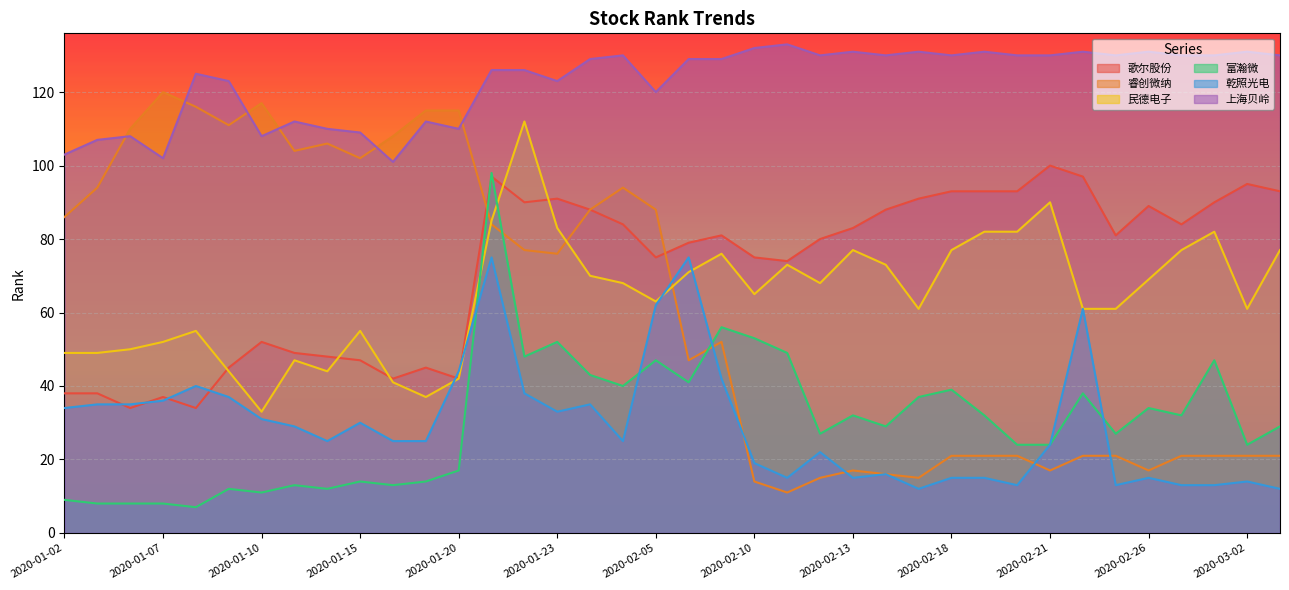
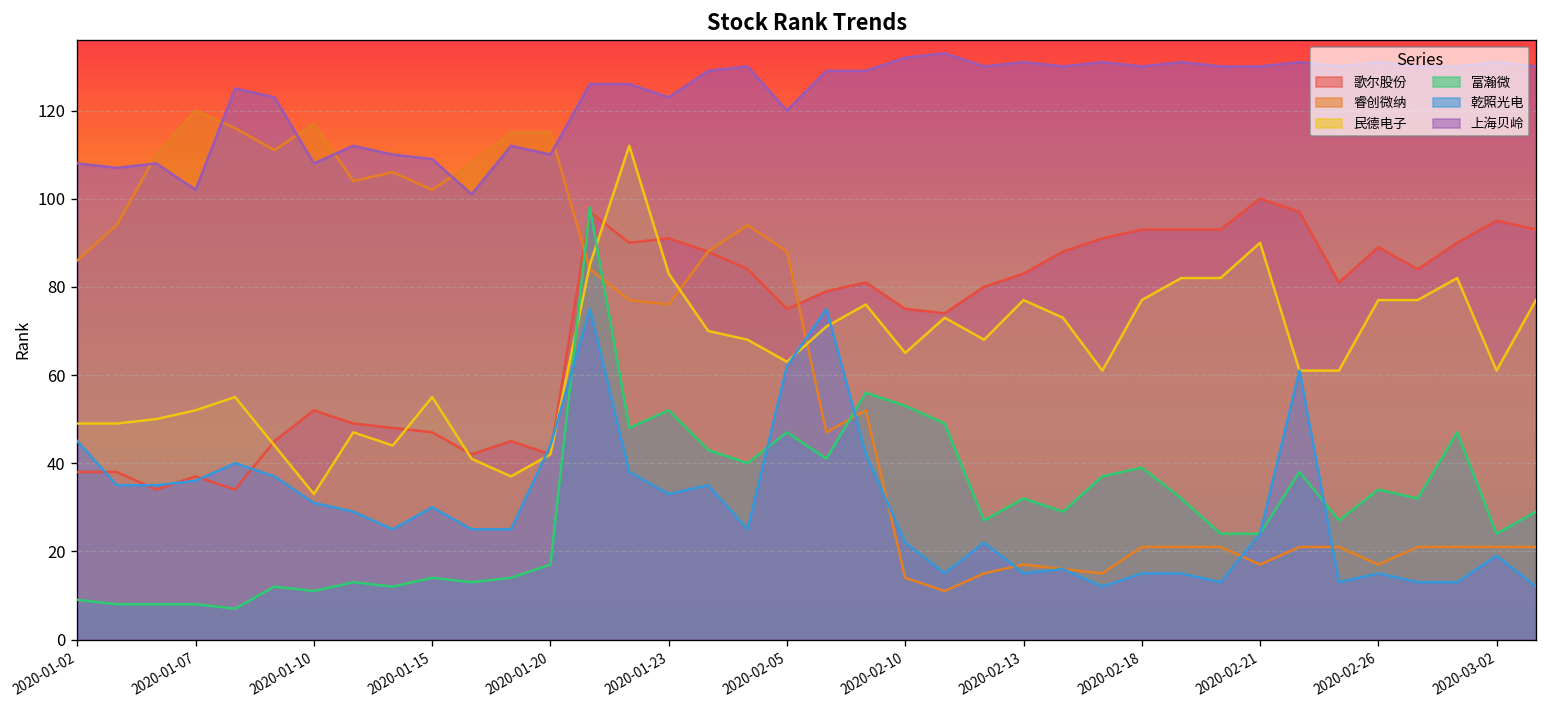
乾照光电, 2020-01-02: 34 -> 45
上海贝岭, 2020-01-02: 103 -> 108
乾照光电, 2020-02-10: 19 -> 22
民德电子, 2020-02-26: 69 -> 77
乾照光电, 2020-03-02: 14 -> 19
